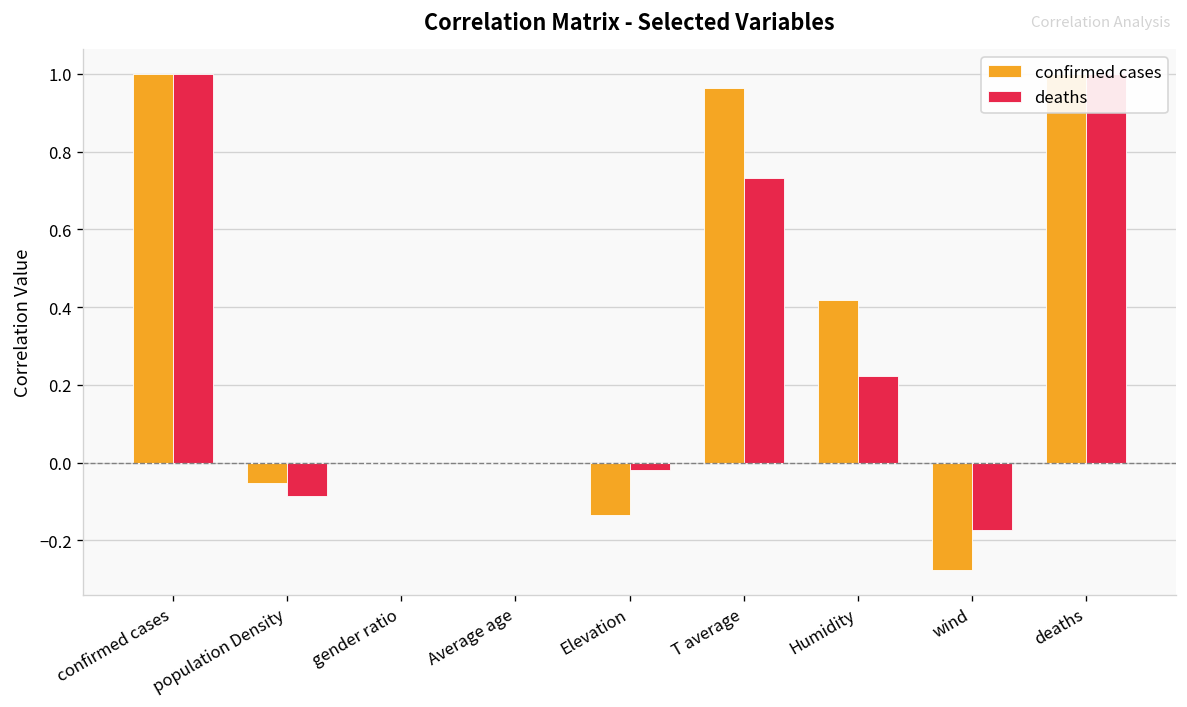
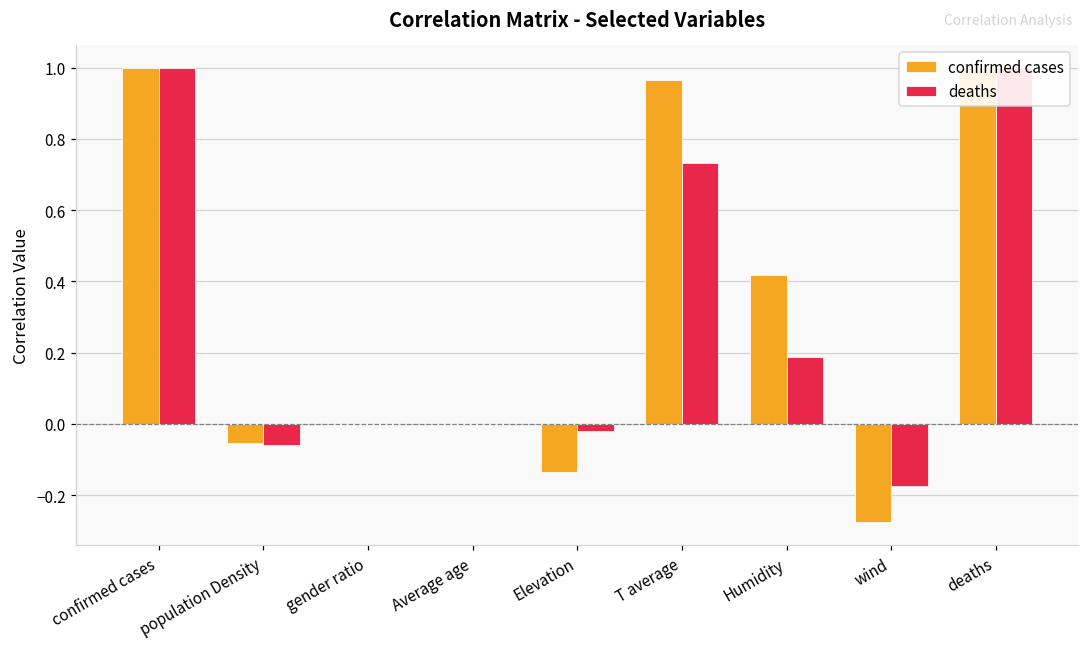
deaths, population Density: -0.09 -> -0.06
deaths, Humidity: 0.22 -> 0.19
